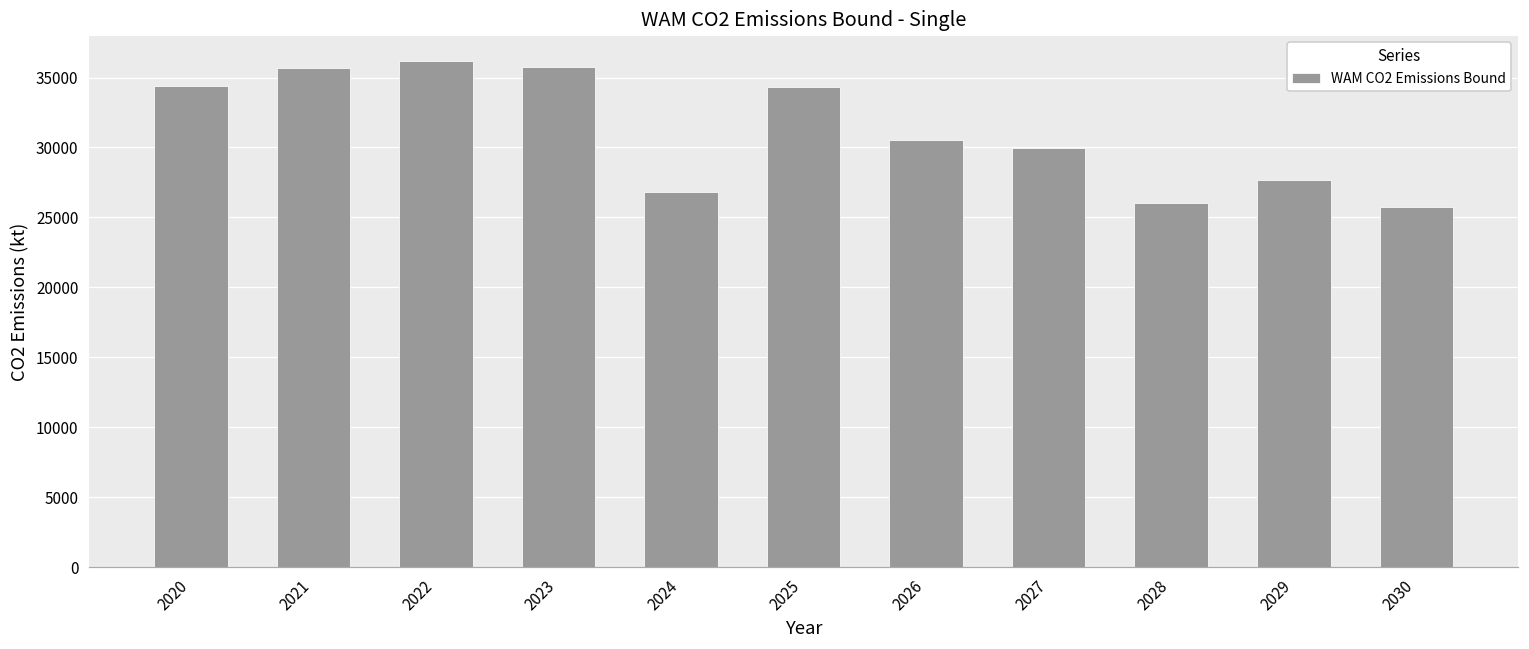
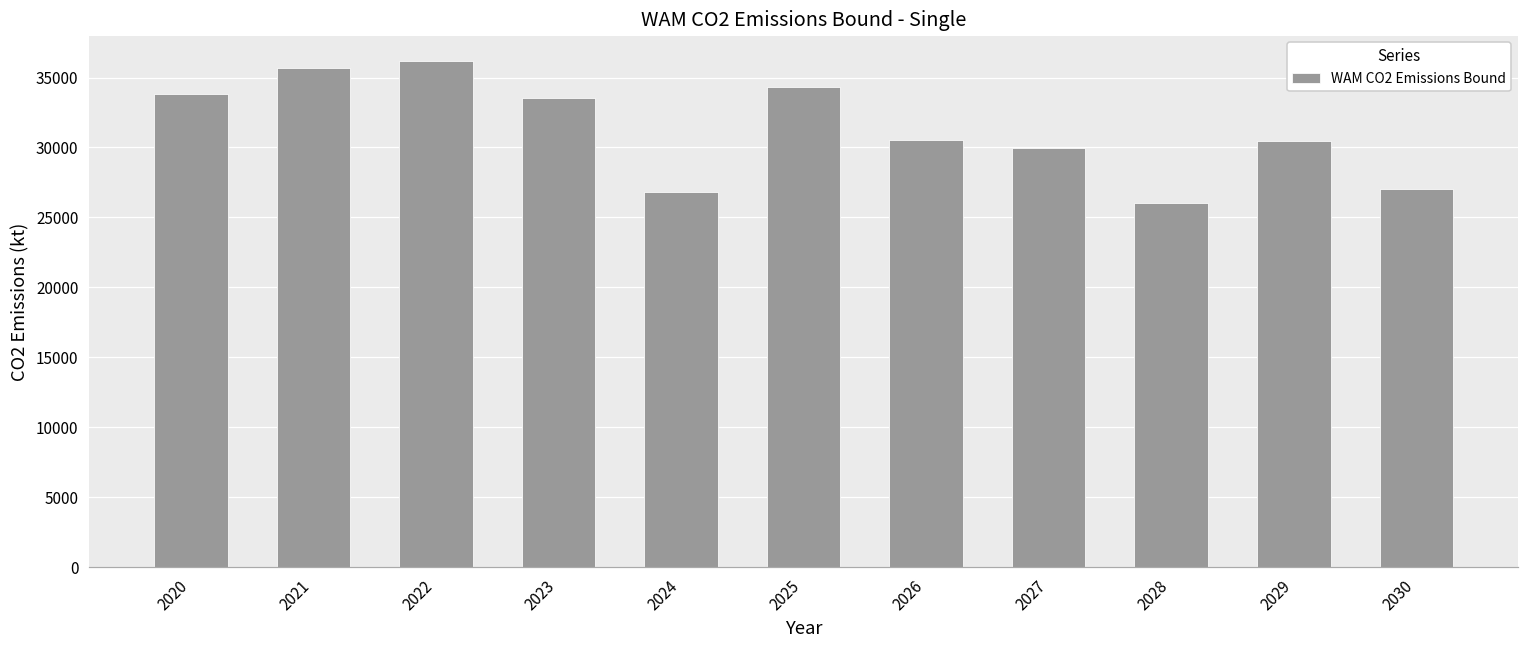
2020: 34400 -> 33800
2023: 35700 -> 33600
2029: 27700 -> 30500
2030: 25800 -> 27000
